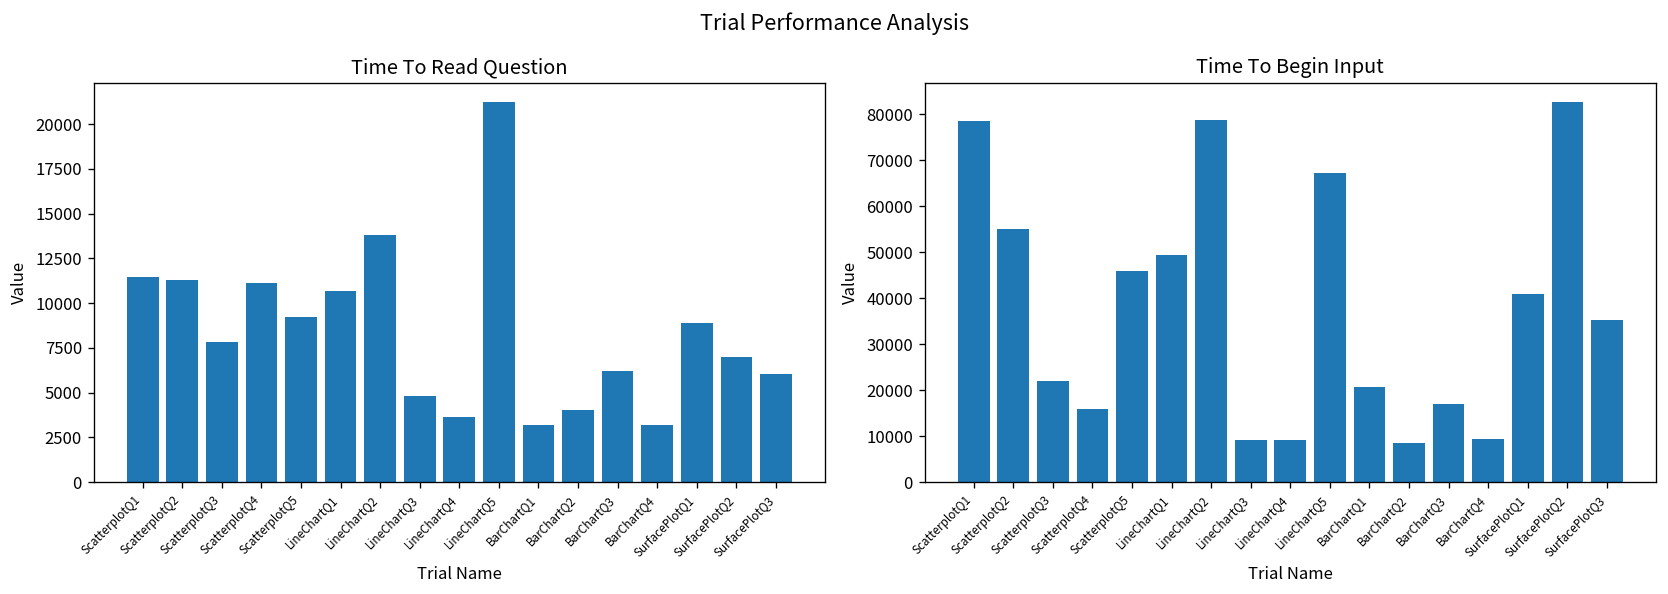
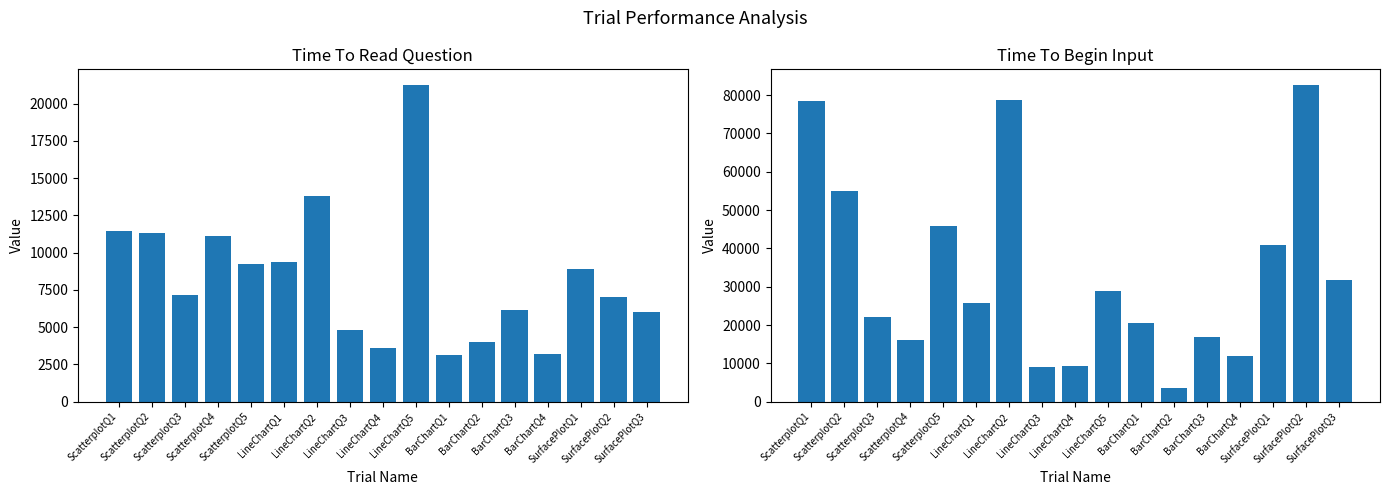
Time To Read Question, ScatterplotQ3: 7800 -> 7100
Time To Read Question, LineChartQ1: 10700 -> 9400
Time To Begin Input, LineChartQ1: 49000 -> 26000
Time To Begin Input, LineChartQ5: 67000 -> 29000
Time To Begin Input, BarChartQ2: 9000 -> 4000
Time To Begin Input, BarChartQ4: 9000 -> 12000
Time To Begin Input, SurfacePlotQ3: 35000 -> 32000
